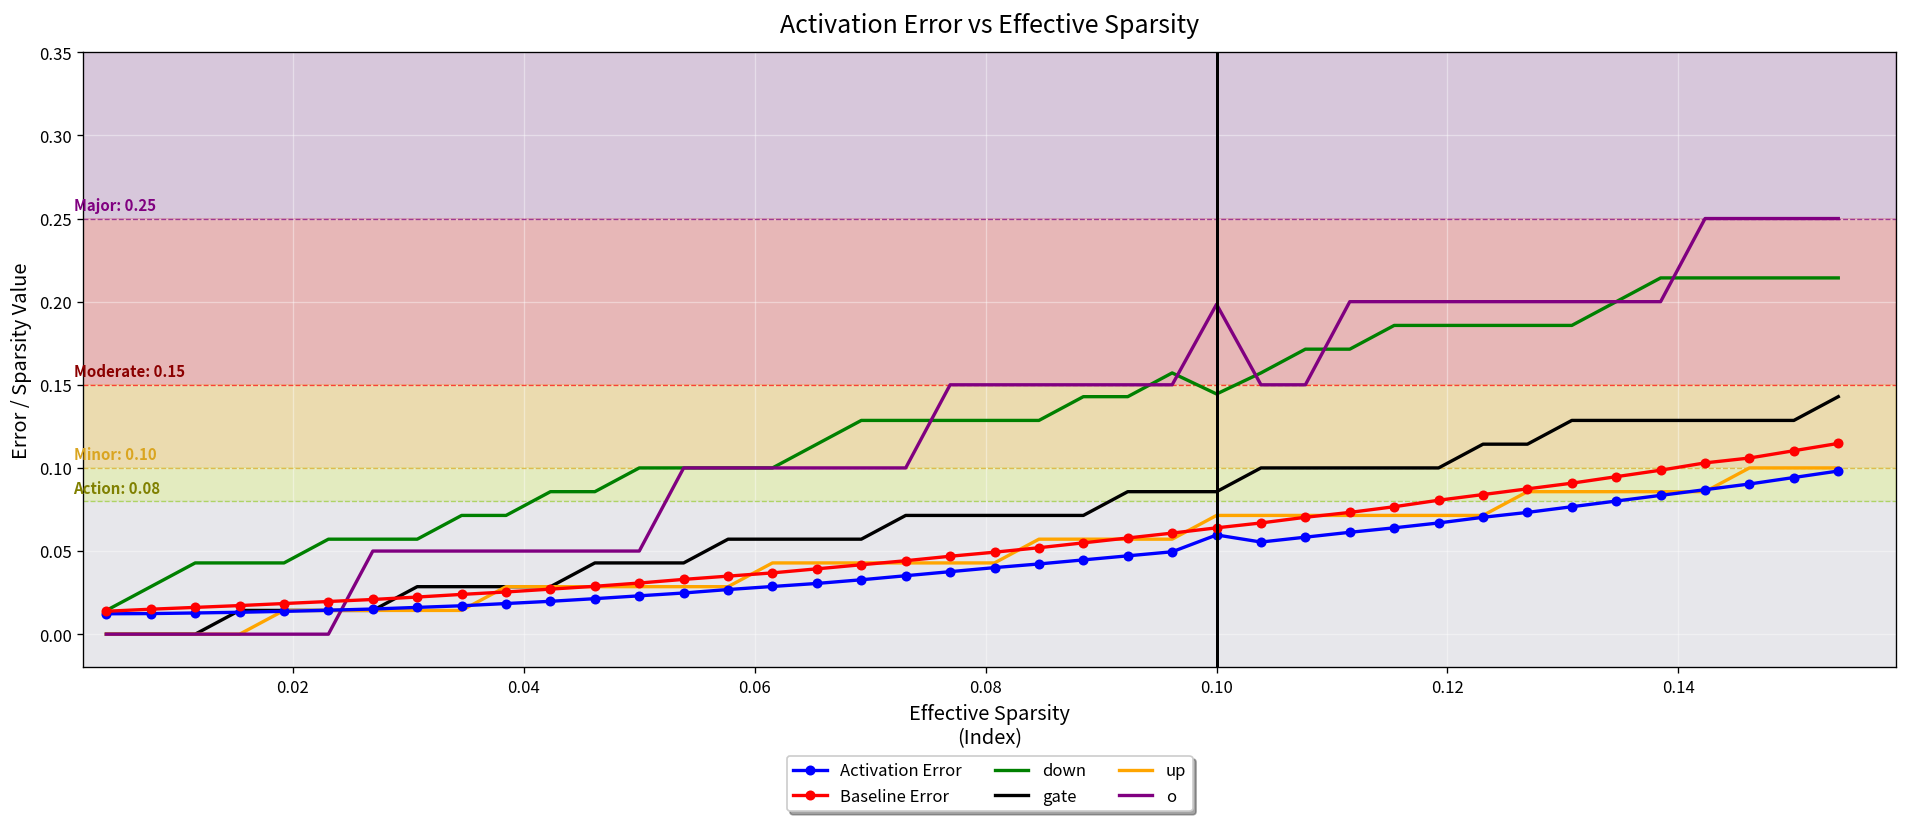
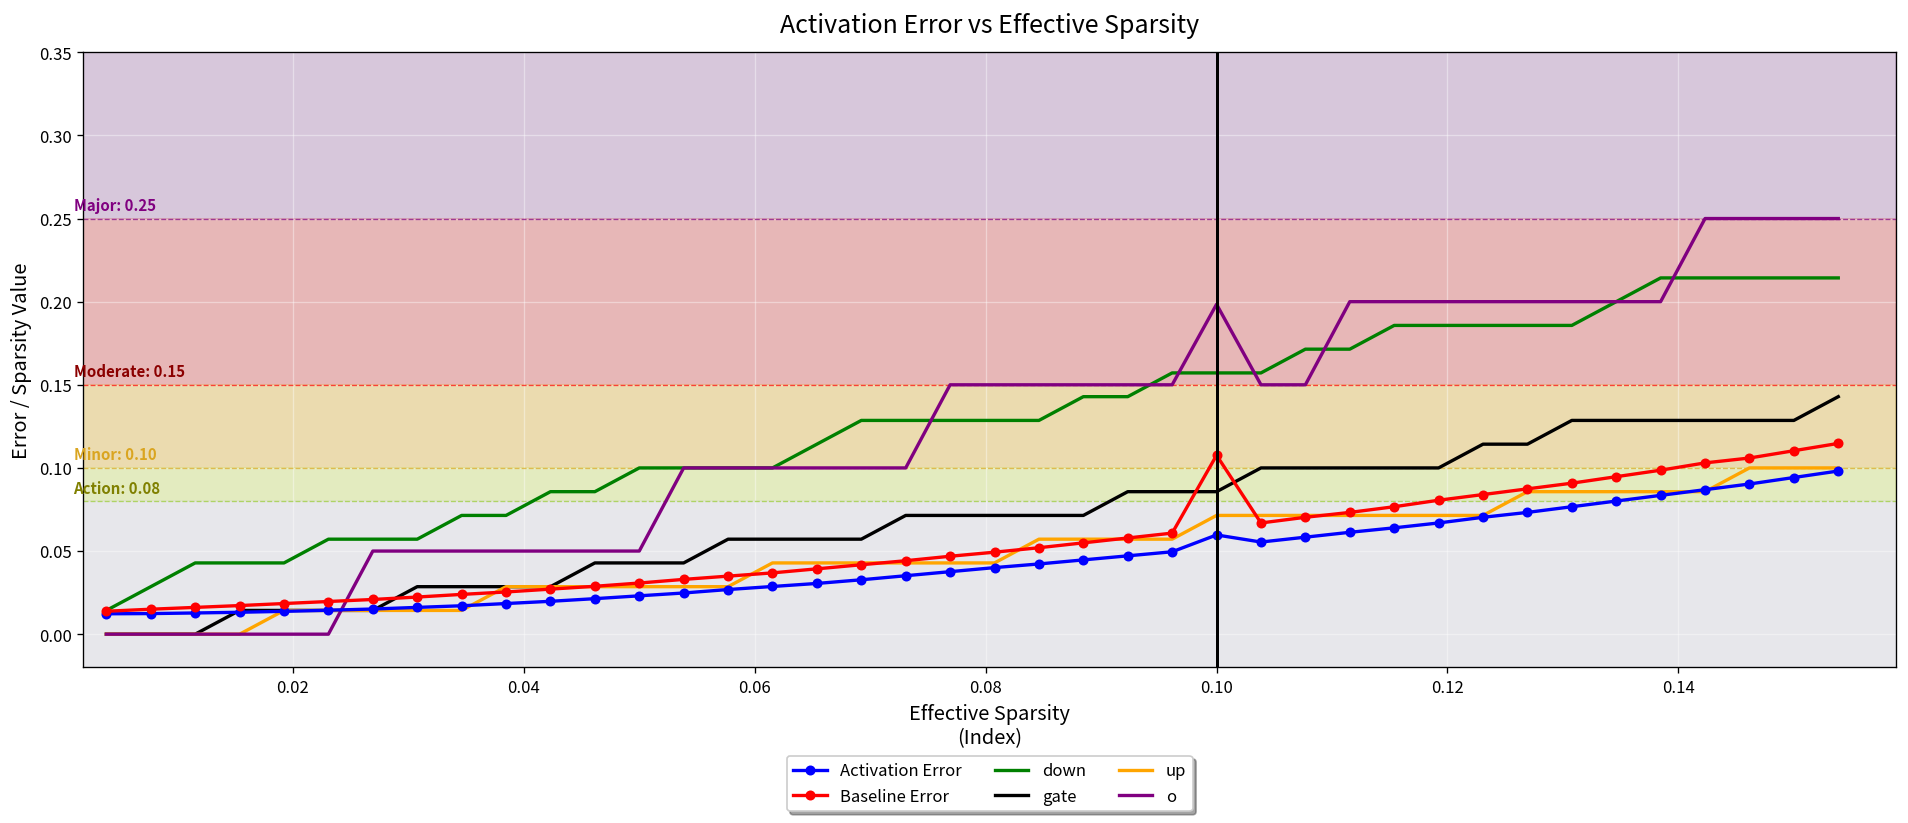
Baseline Error, 0.10: 0.064 -> 0.108
down, 0.10: 0.144 -> 0.157
